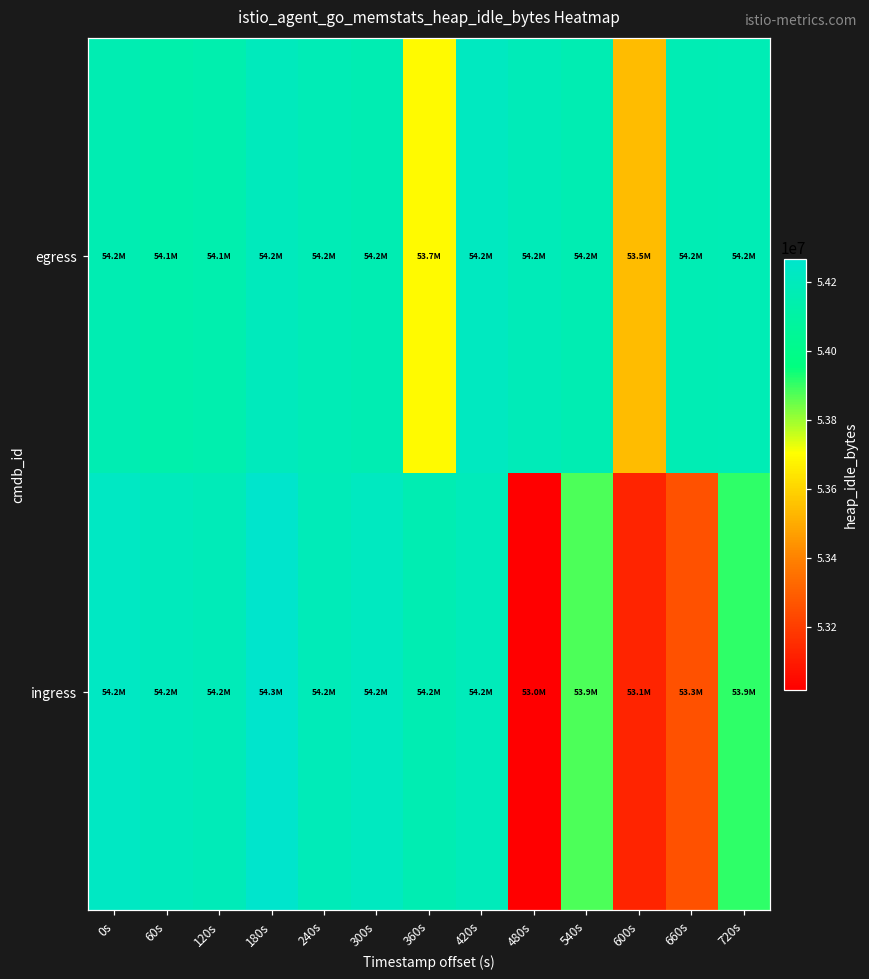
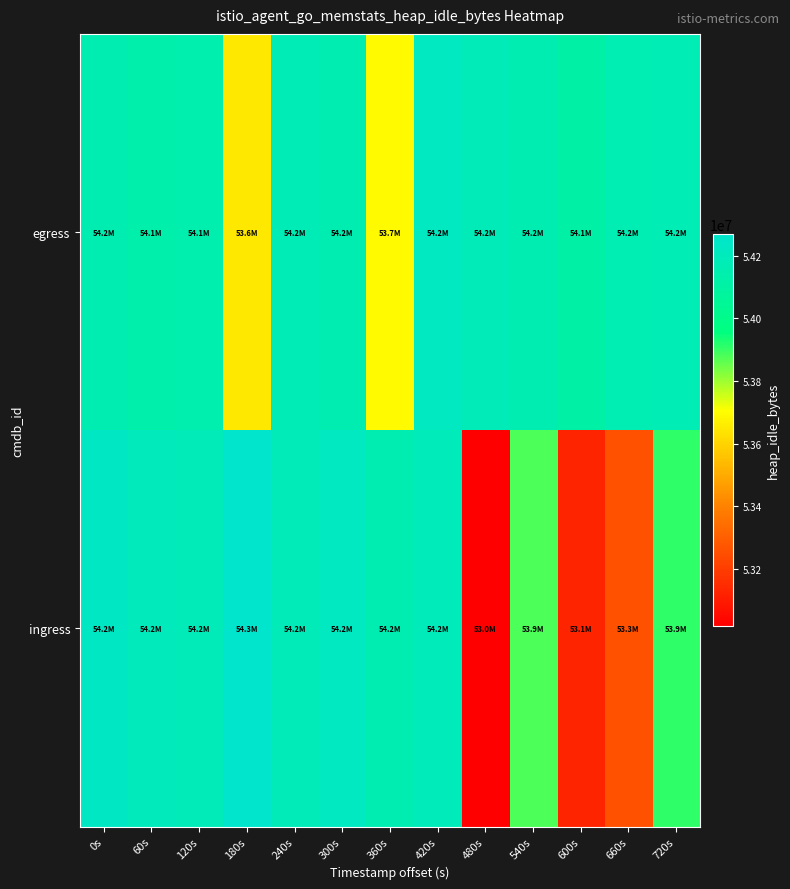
egress, 180s: 54.2M -> 53.6M
egress, 600s: 53.5M -> 54.1M
